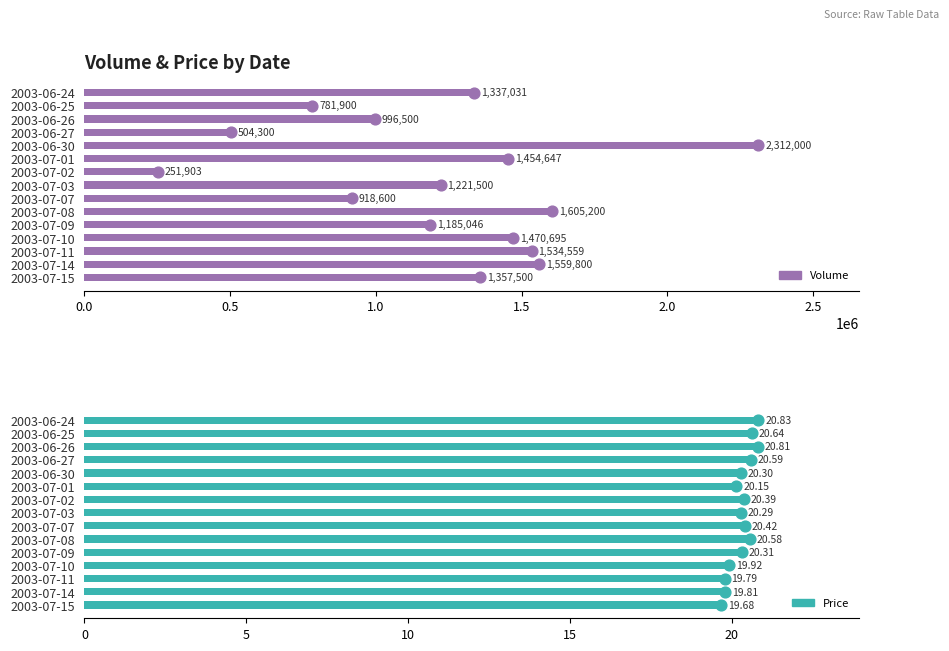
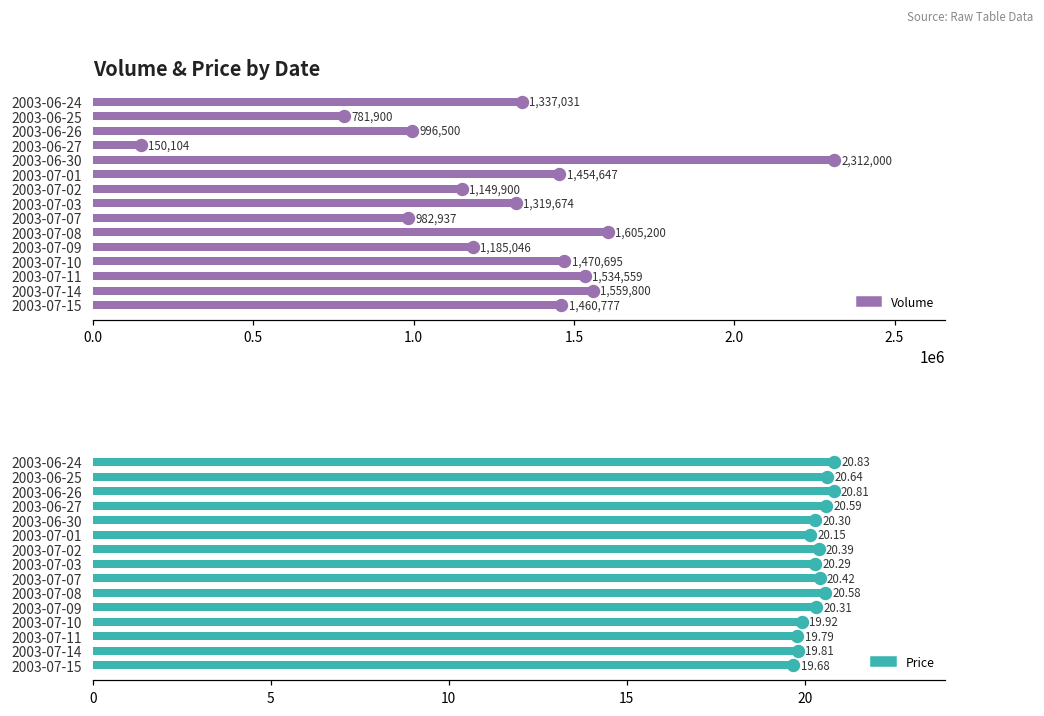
Volume & Price by Date, 2003-06-27: 504,300 -> 150,104
Volume & Price by Date, 2003-07-02: 251,903 -> 1,149,900
Volume & Price by Date, 2003-07-03: 1,221,500 -> 1,319,674
Volume & Price by Date, 2003-07-07: 918,600 -> 982,937
Volume & Price by Date, 2003-07-15: 1,357,500 -> 1,460,777
